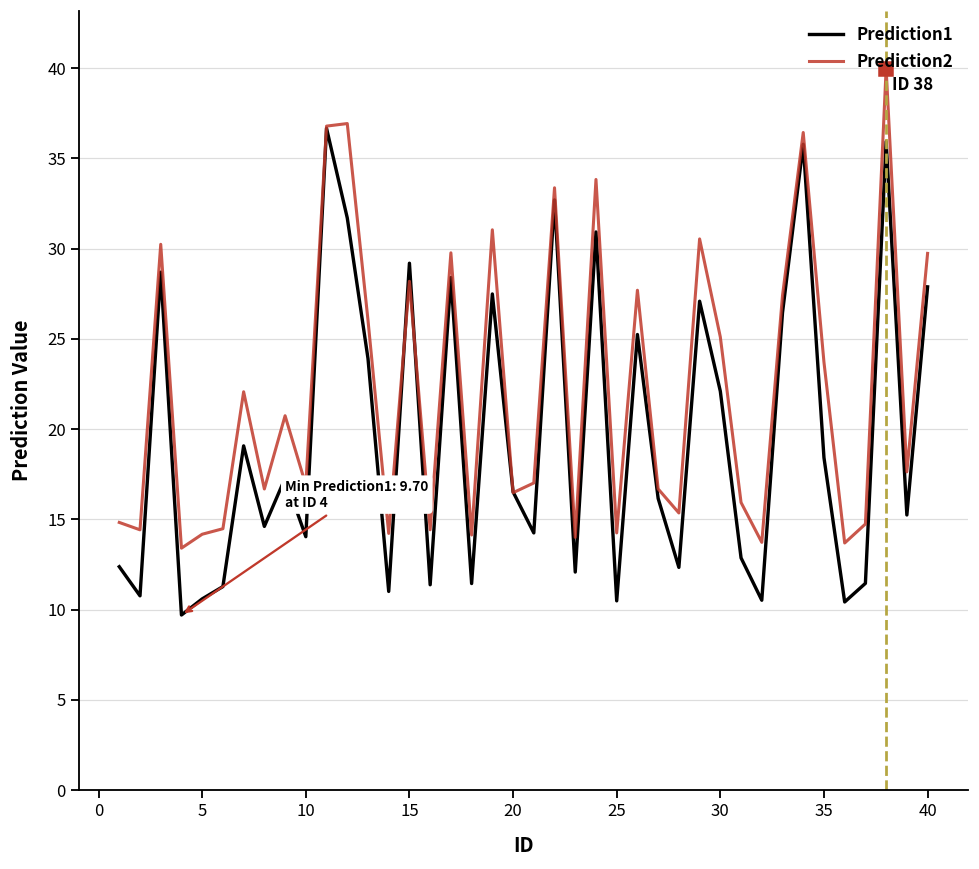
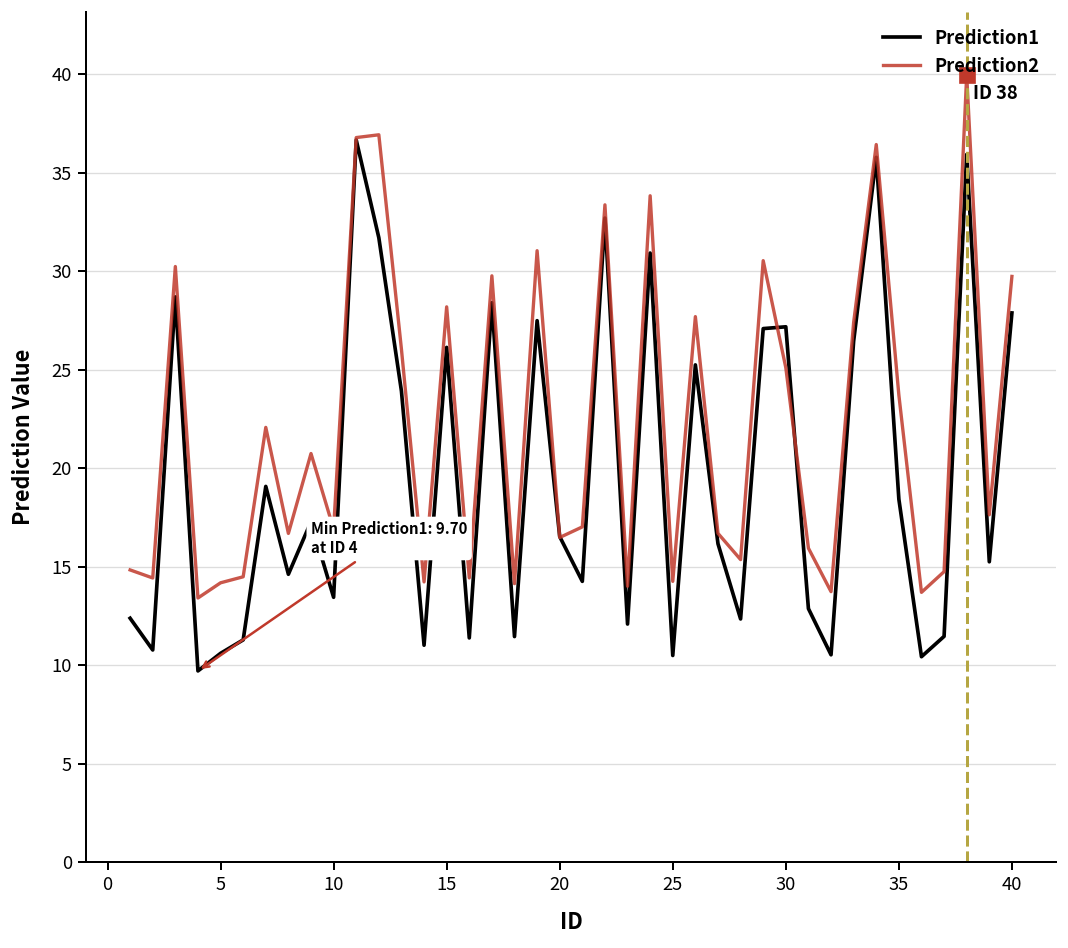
Prediction1, 10: 14.0 -> 13.4
Prediction1, 15: 29.2 -> 26.1
Prediction1, 30: 22.1 -> 27.2
